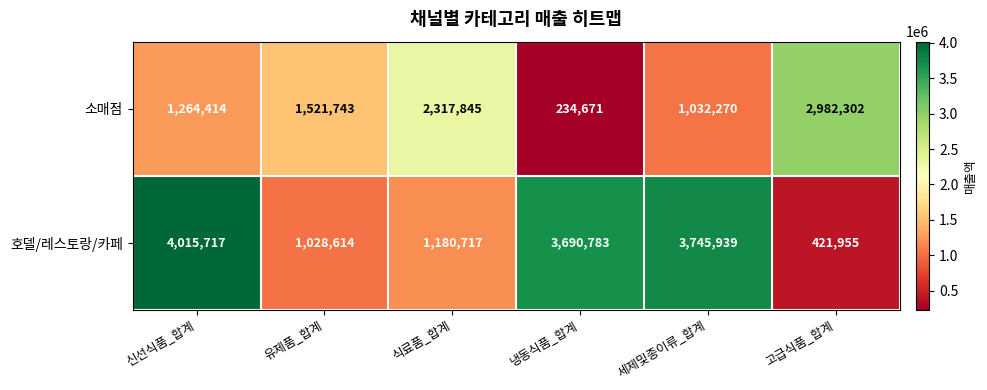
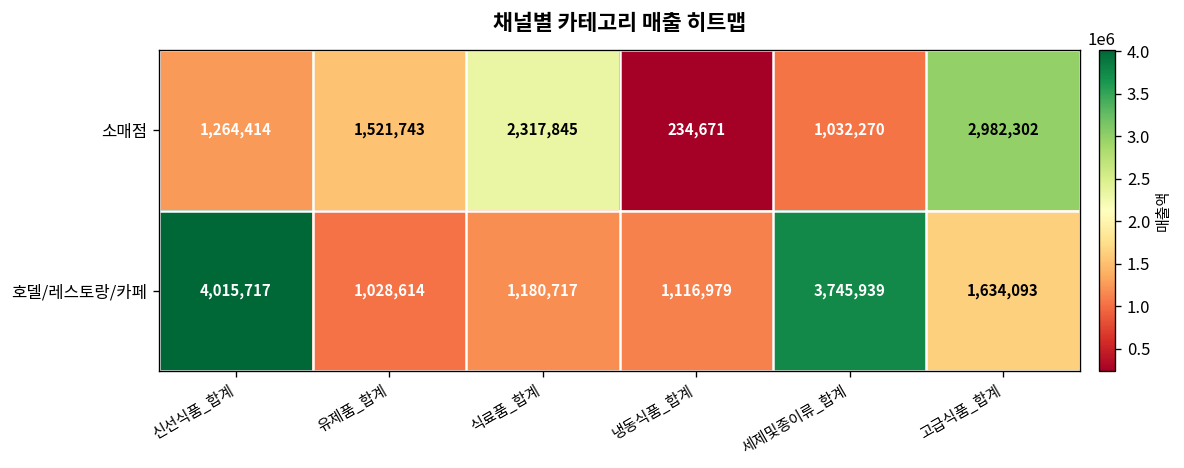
호델/레스토랑/카페, 냉동식품_합계: 3,690,783 -> 1,116,979
호델/레스토랑/카페, 고급식품_합계: 421,955 -> 1,634,093
